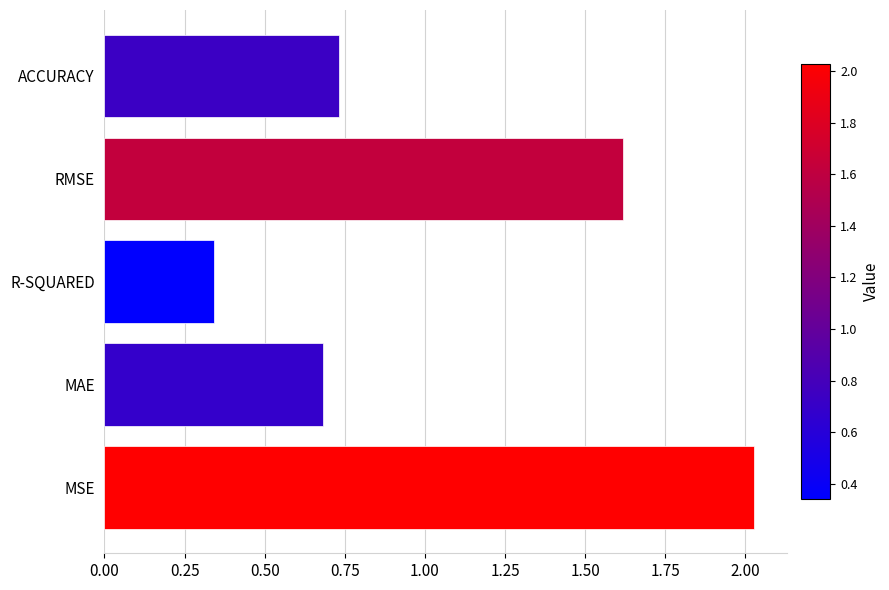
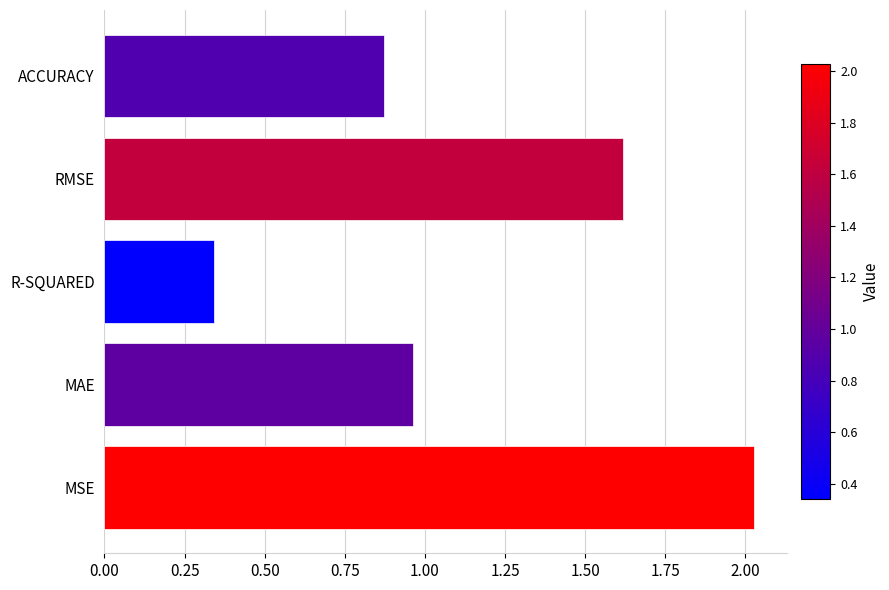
ACCURACY: 0.73 -> 0.87
MAE: 0.68 -> 0.96
